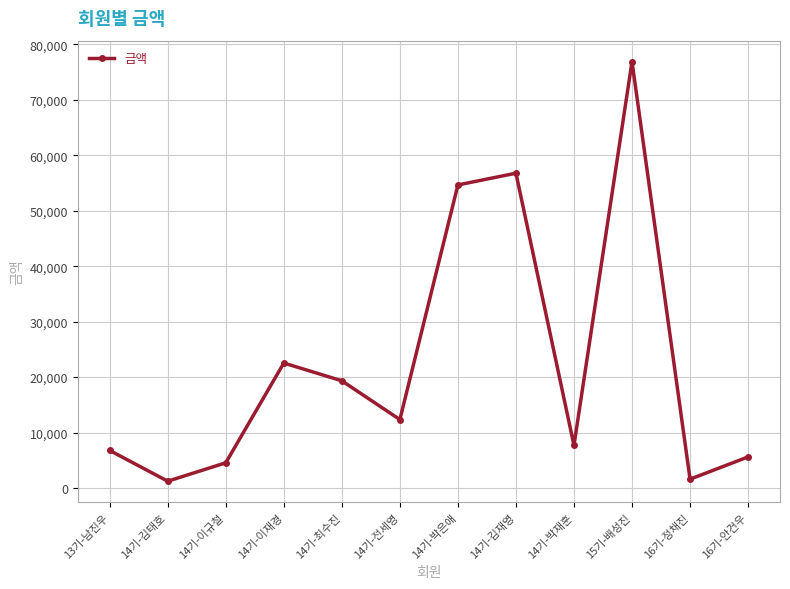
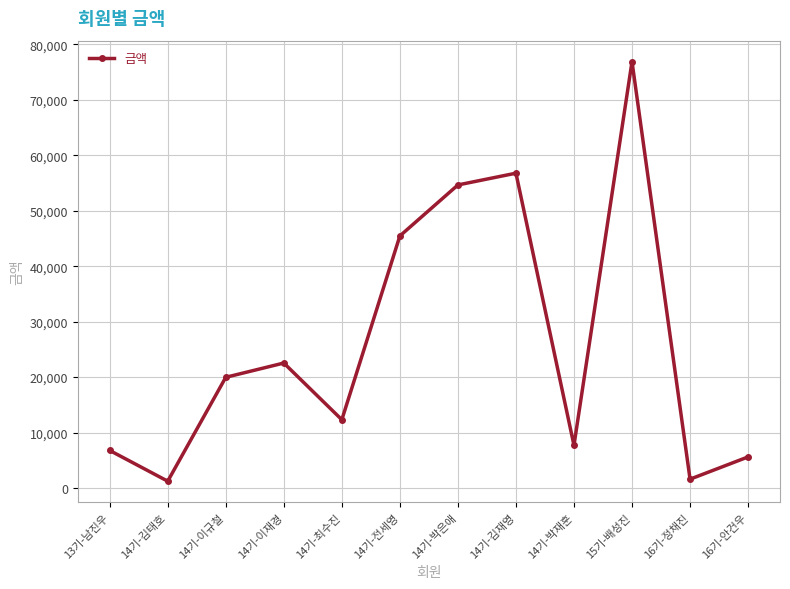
14기-이규철: 5,000 -> 20,000
14기-최수진: 19,000 -> 12,000
14기-전세영: 12,000 -> 45,000
